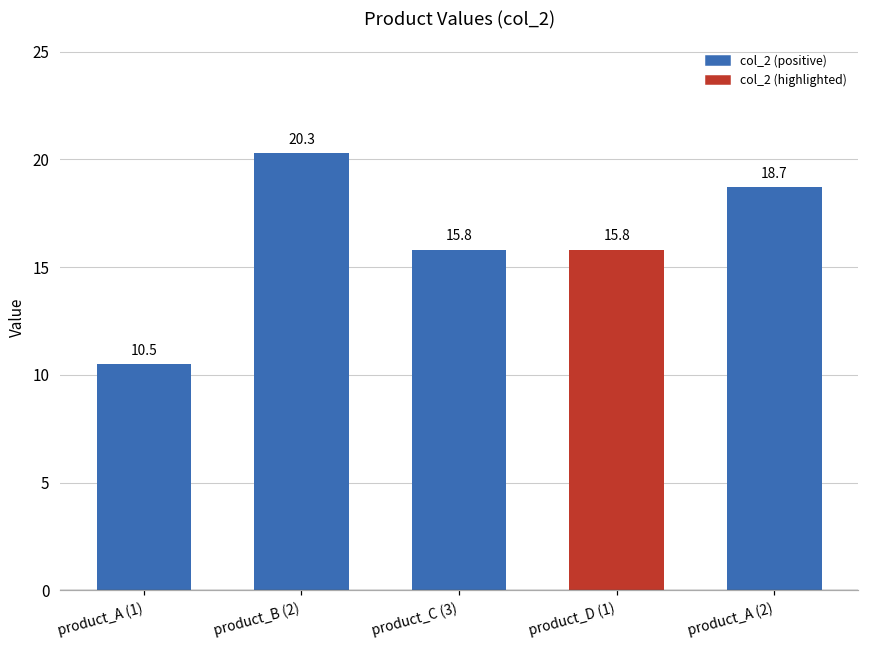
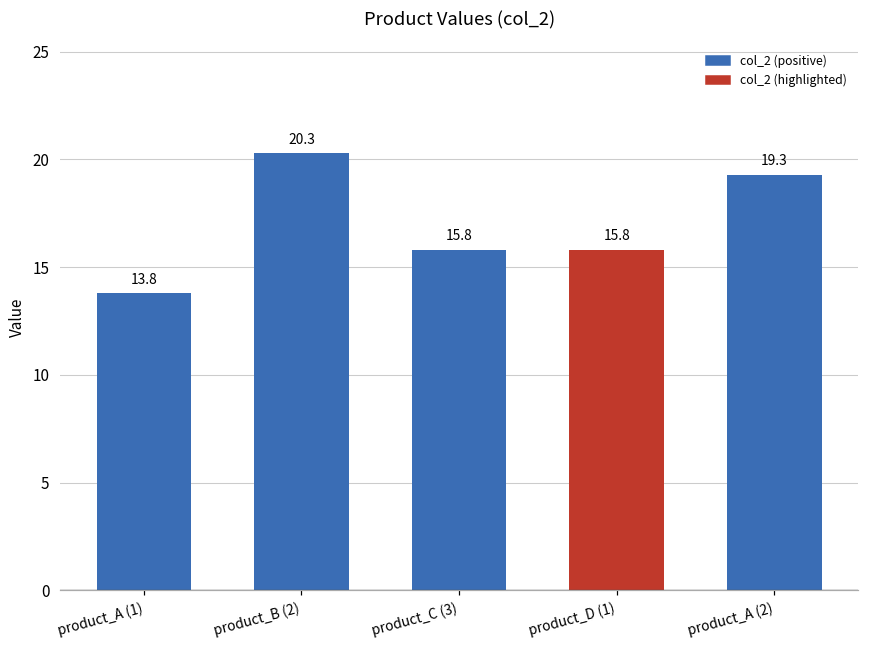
product_A (1): 10.5 -> 13.8
product_A (2): 18.7 -> 19.3
